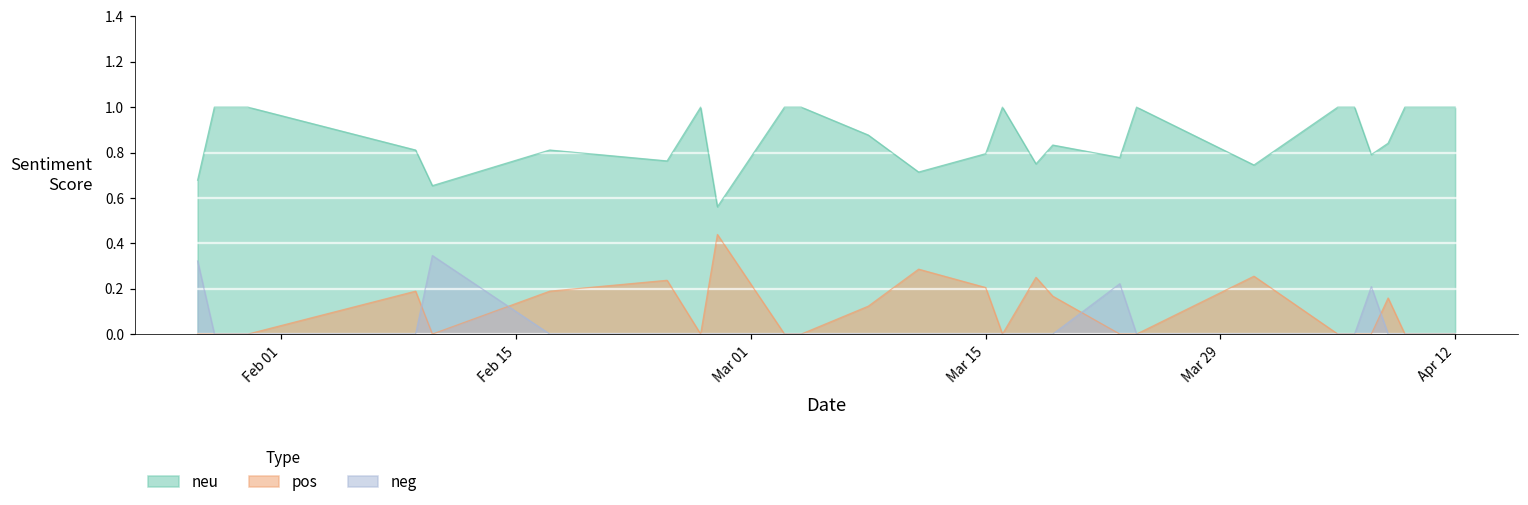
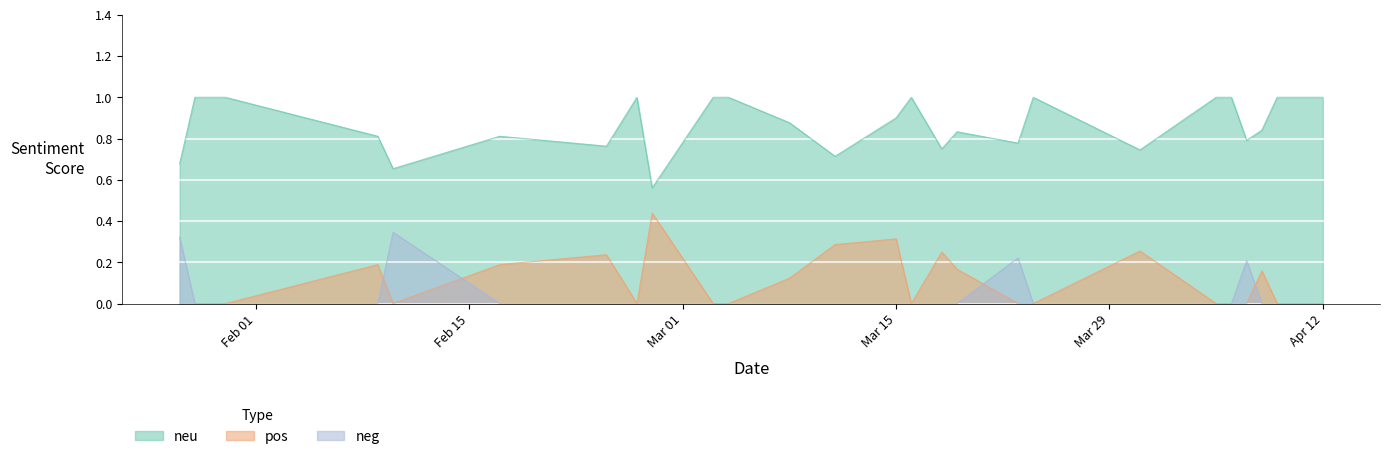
neu, Mar 15: 0.80 -> 0.90
pos, Mar 15: 0.21 -> 0.31
